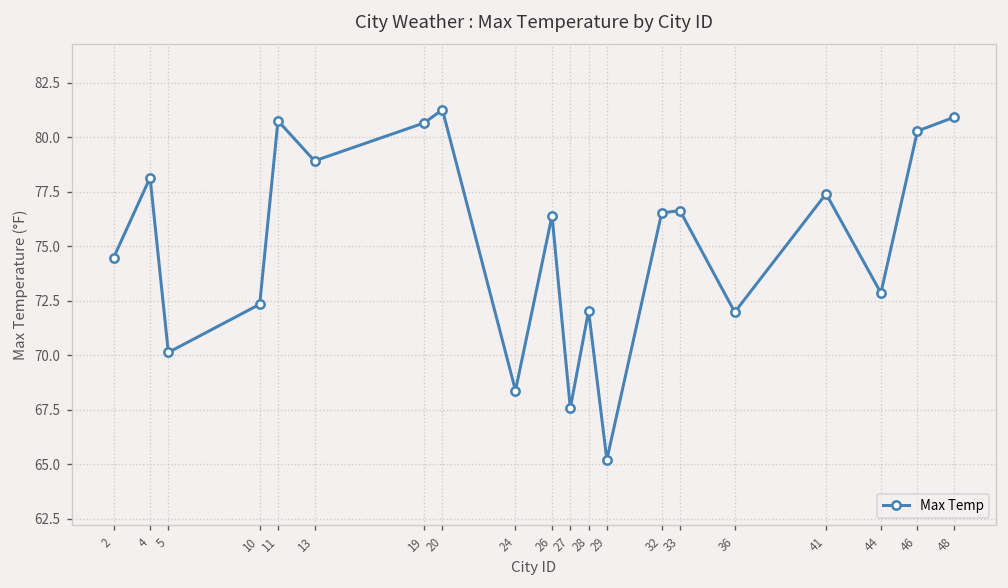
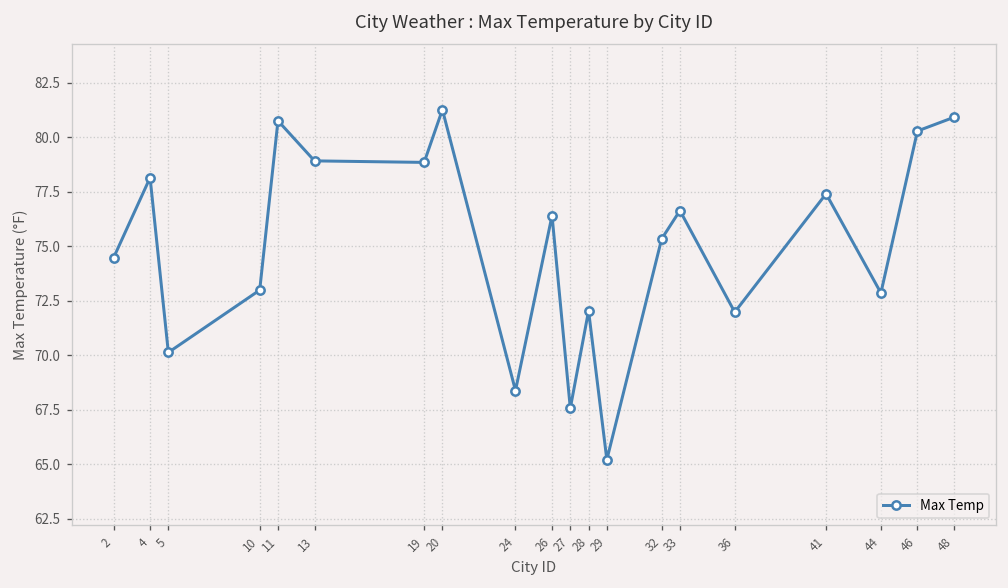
10: 72.3 -> 73.0
19: 80.7 -> 78.9
32: 76.5 -> 75.3
